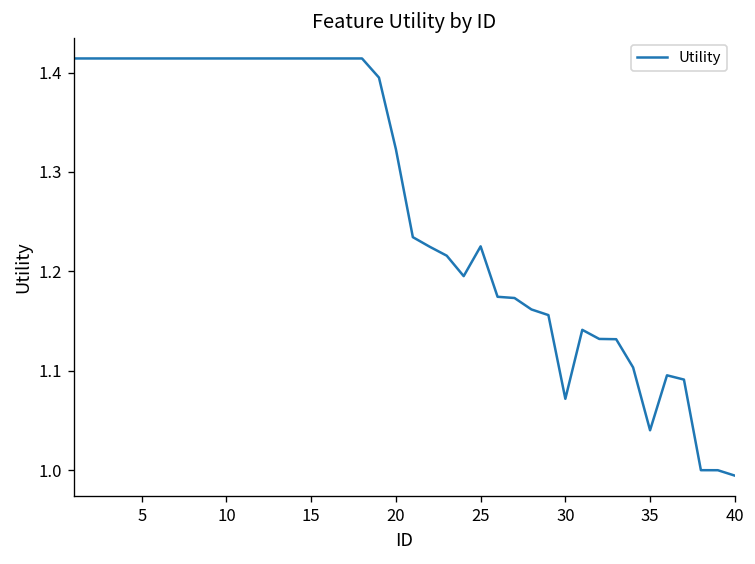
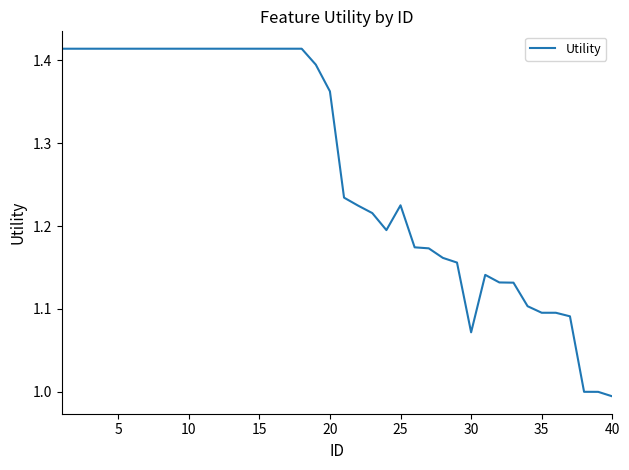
20: 1.32 -> 1.36
35: 1.04 -> 1.10
